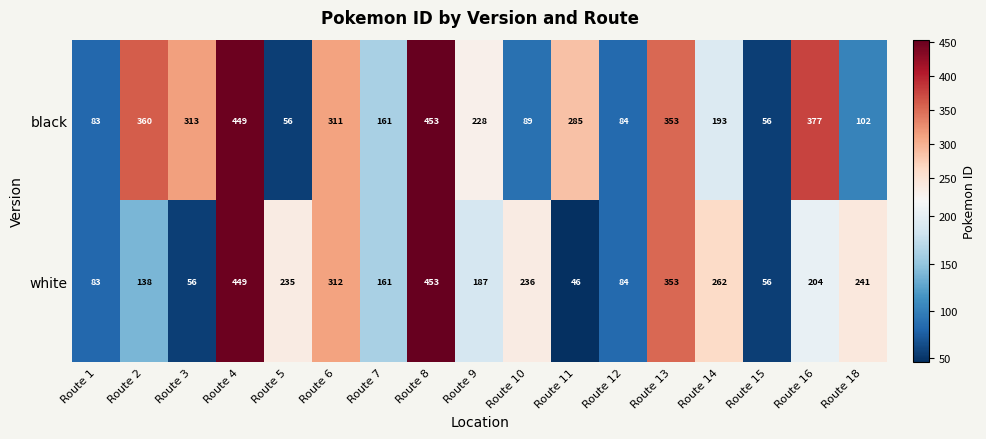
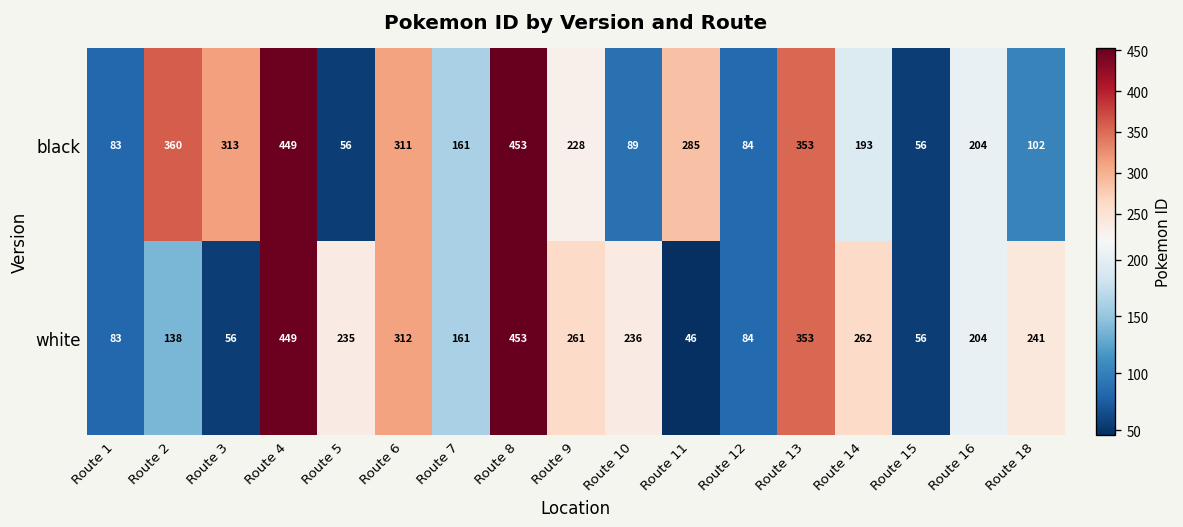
black, Route 16: 377 -> 204
white, Route 9: 187 -> 261
